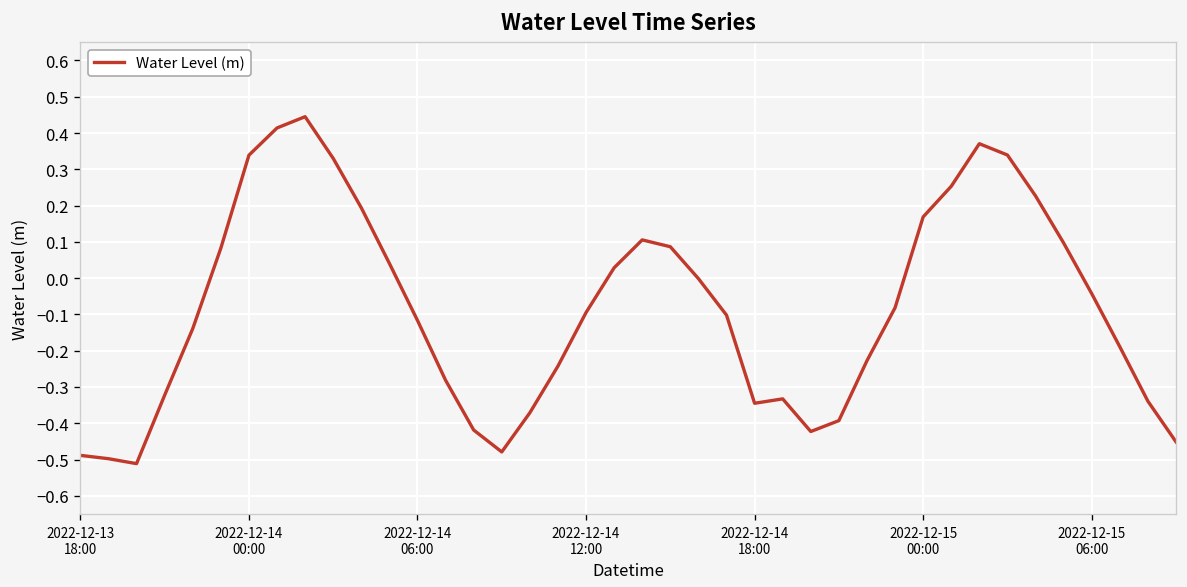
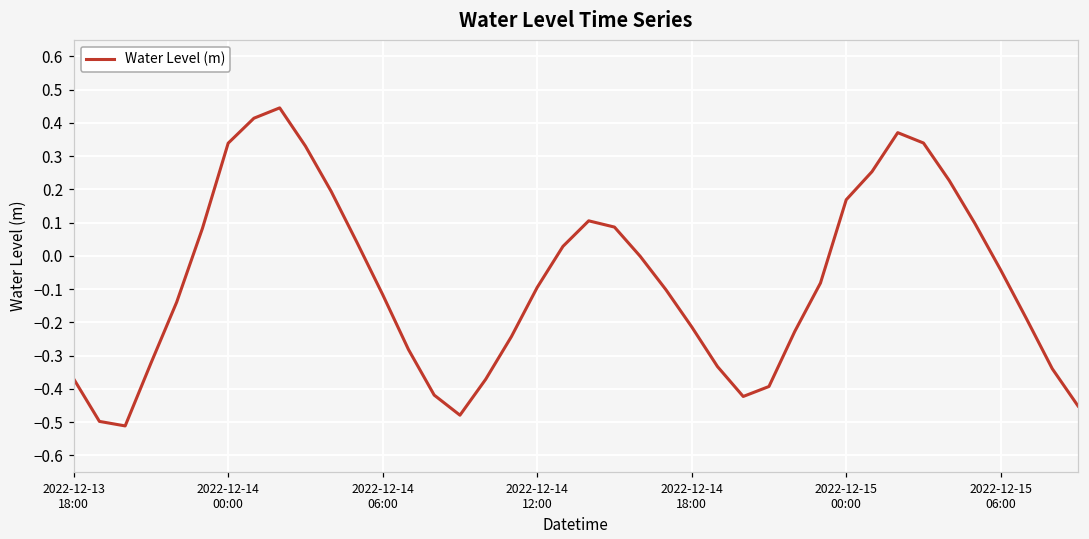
2022-12-13 18:00: -0.49 -> -0.37
2022-12-14 18:00: -0.34 -> -0.21
